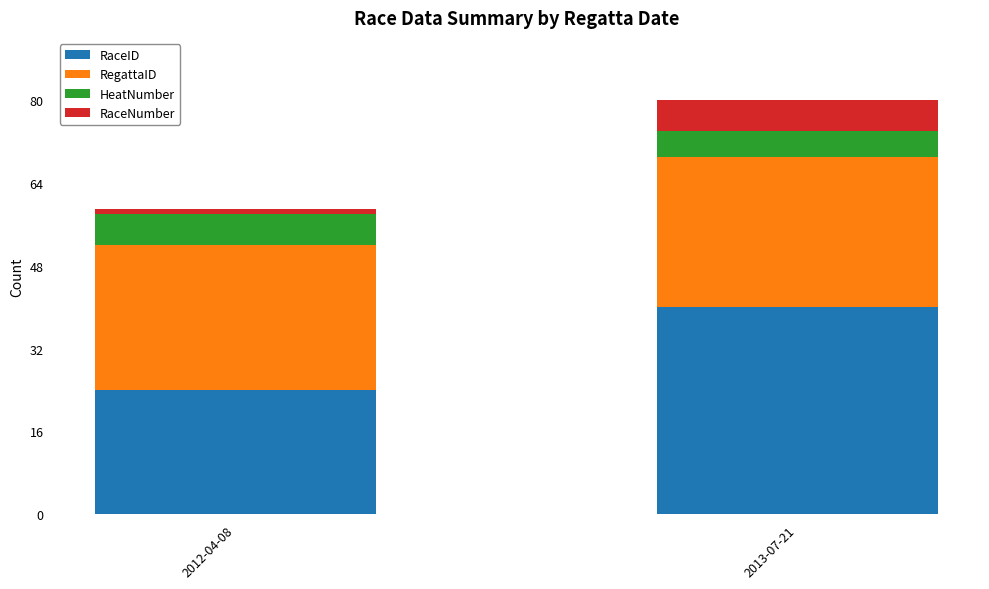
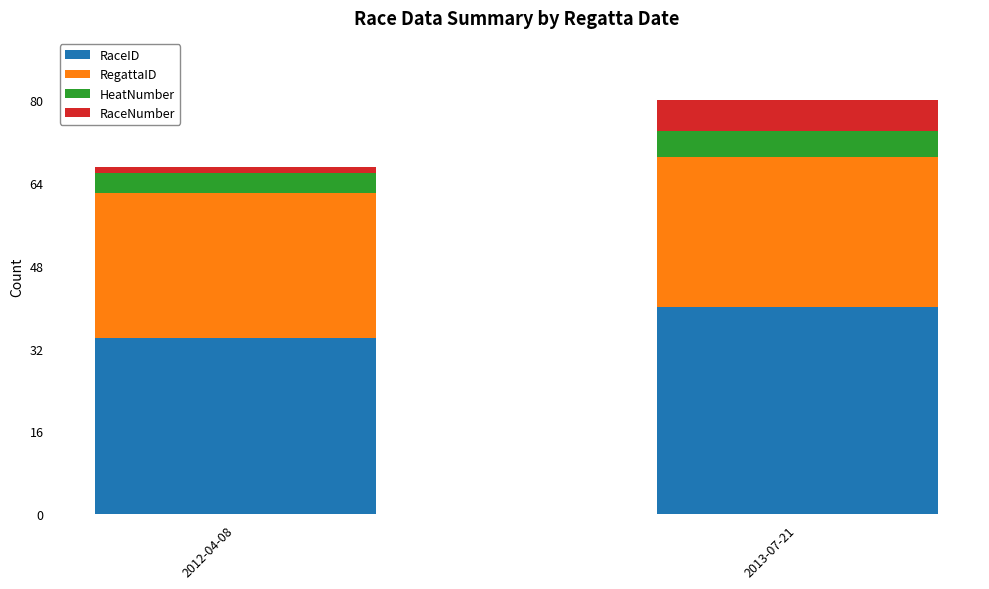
RaceID, 2012-04-08: 24 -> 34
HeatNumber, 2012-04-08: 6 -> 4
